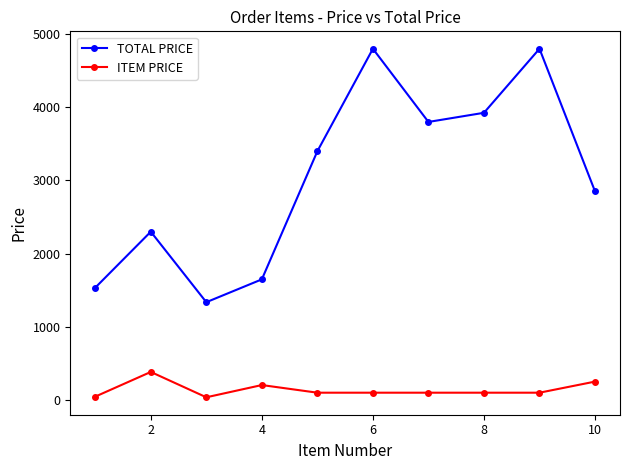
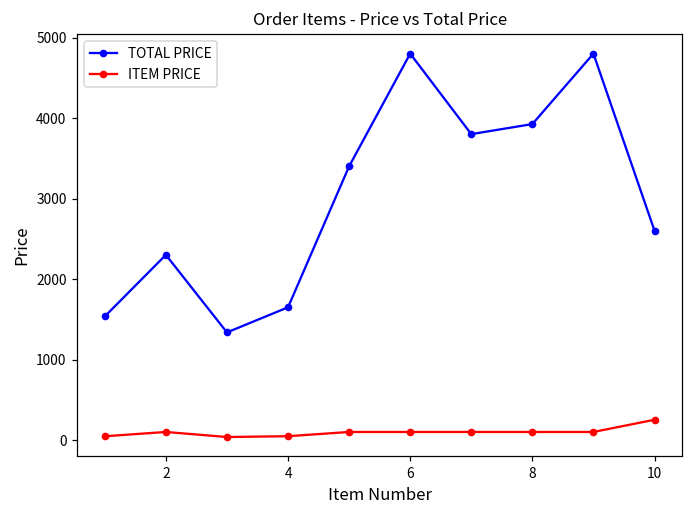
ITEM PRICE, 2: 400 -> 100
ITEM PRICE, 4: 200 -> 0
TOTAL PRICE, 10: 2900 -> 2600
